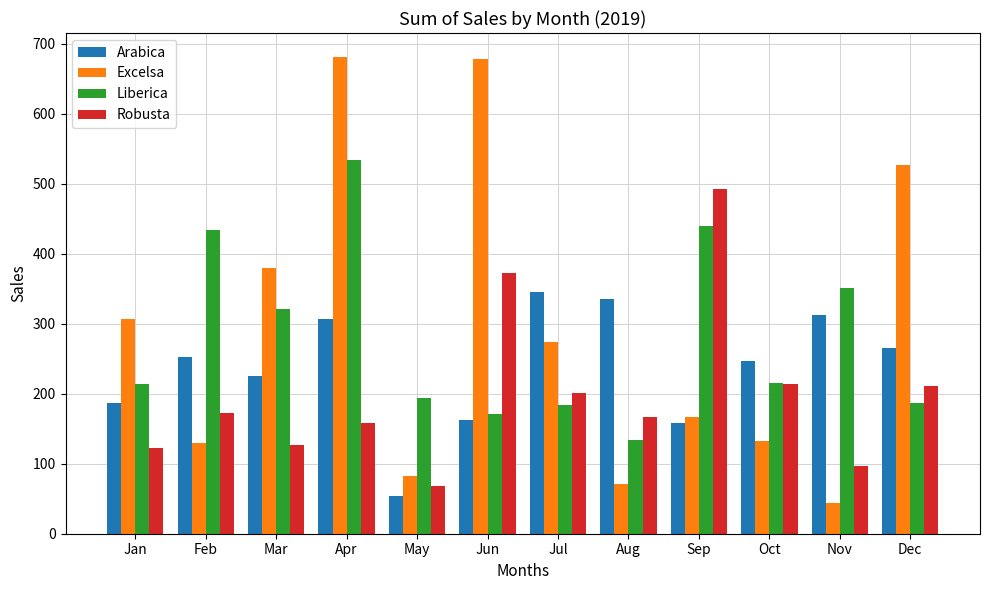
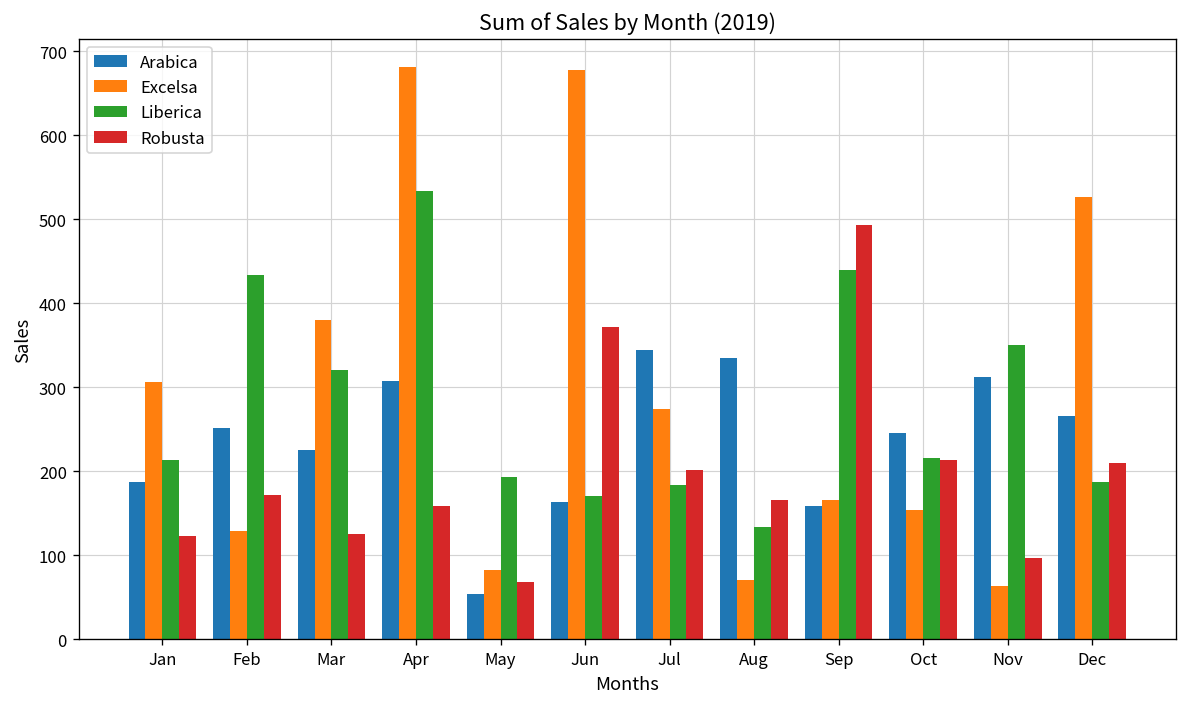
Excelsa, Oct: 130 -> 150
Excelsa, Nov: 40 -> 60
